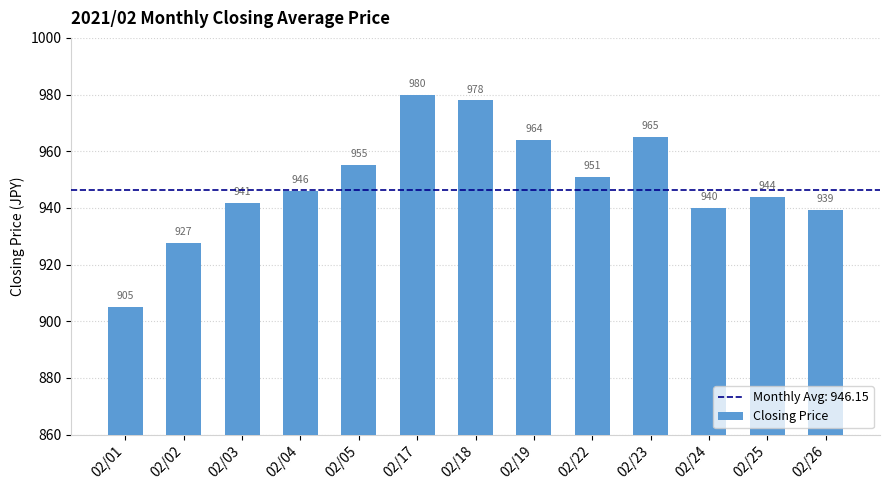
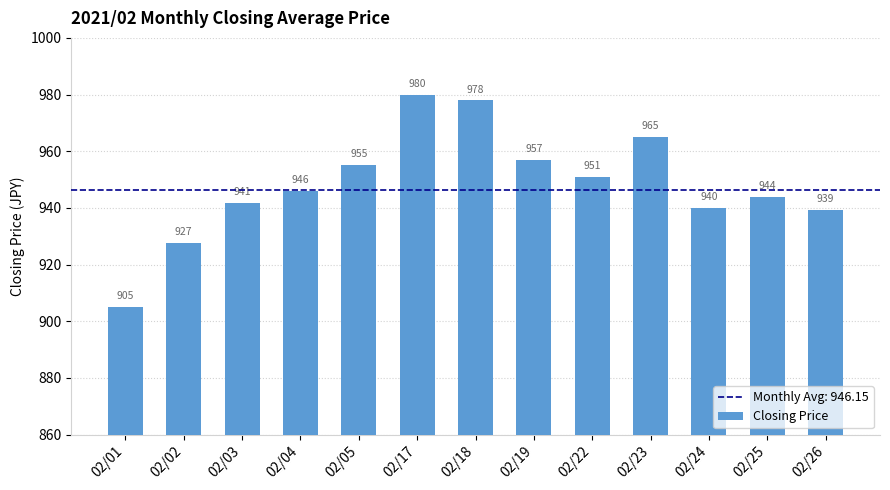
02/19: 964 -> 957
